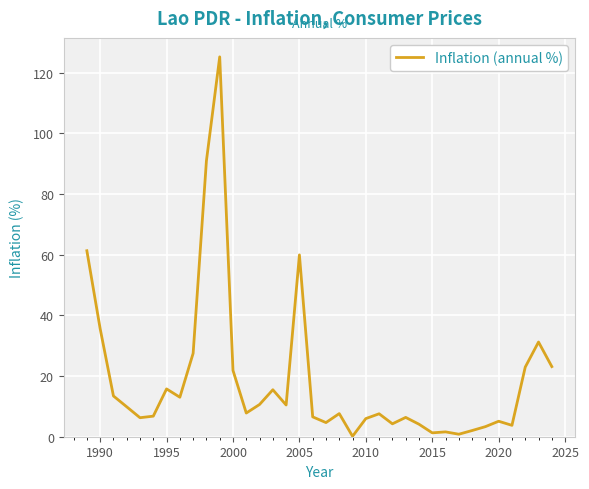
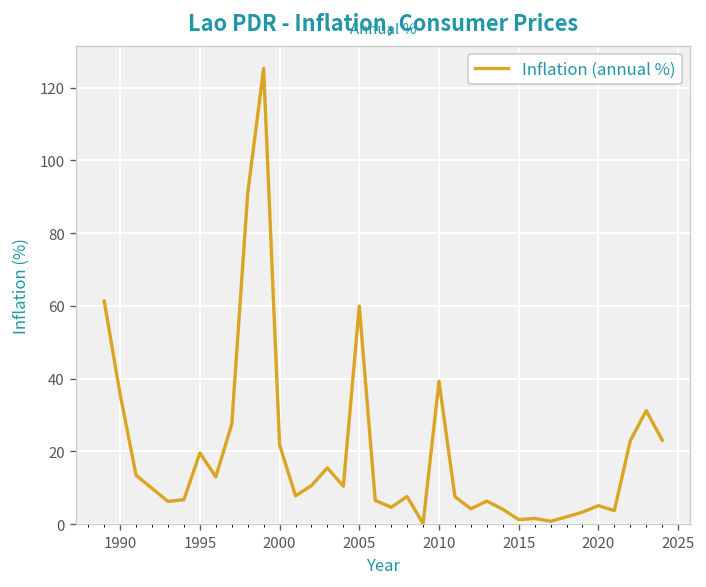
1995: 16 -> 20
2010: 6 -> 39
